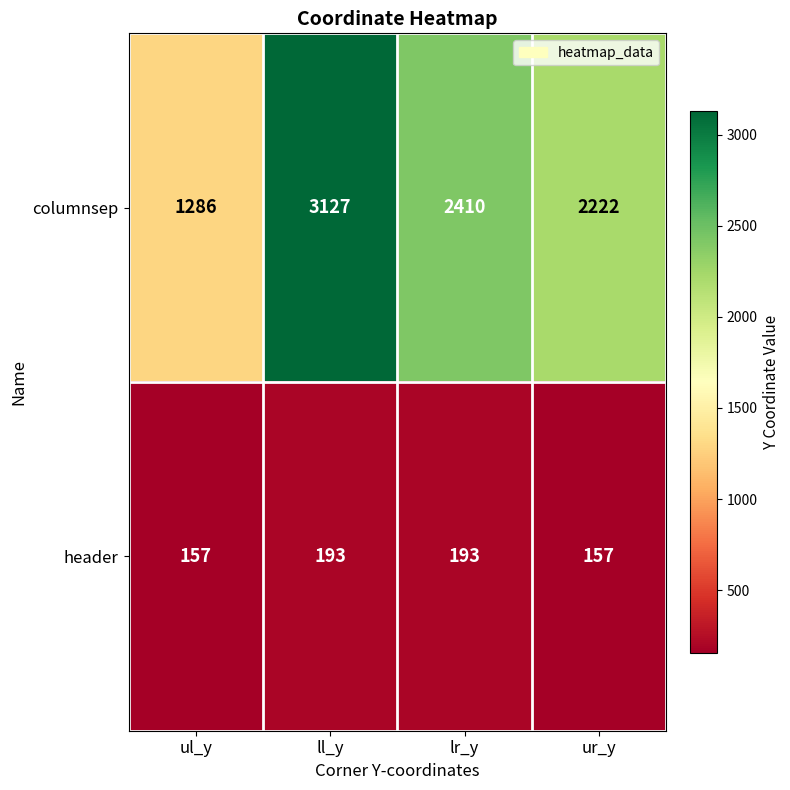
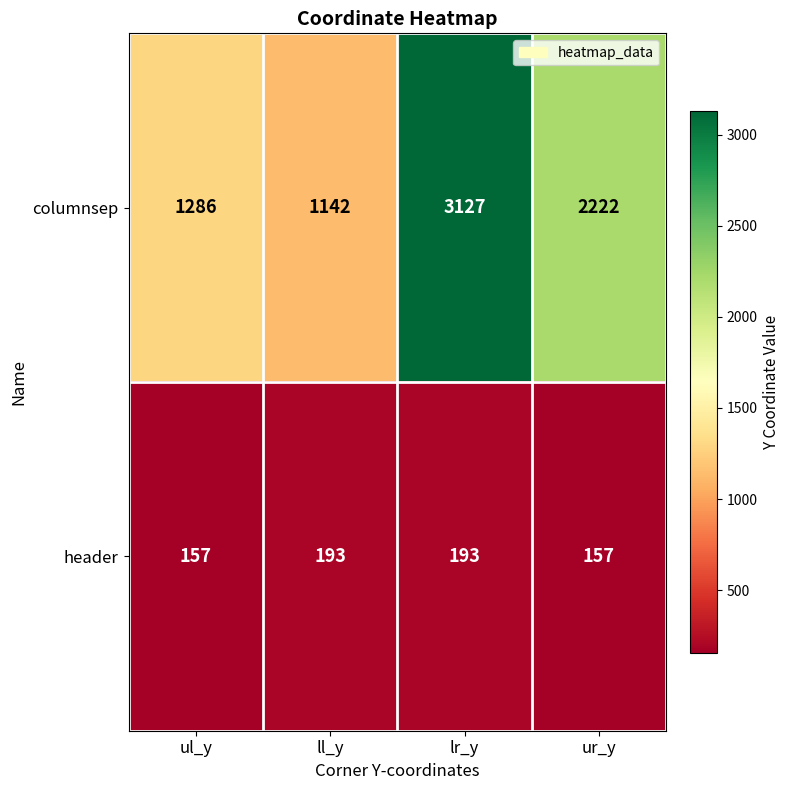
columnsep, ll_y: 3127 -> 1142
columnsep, lr_y: 2410 -> 3127
